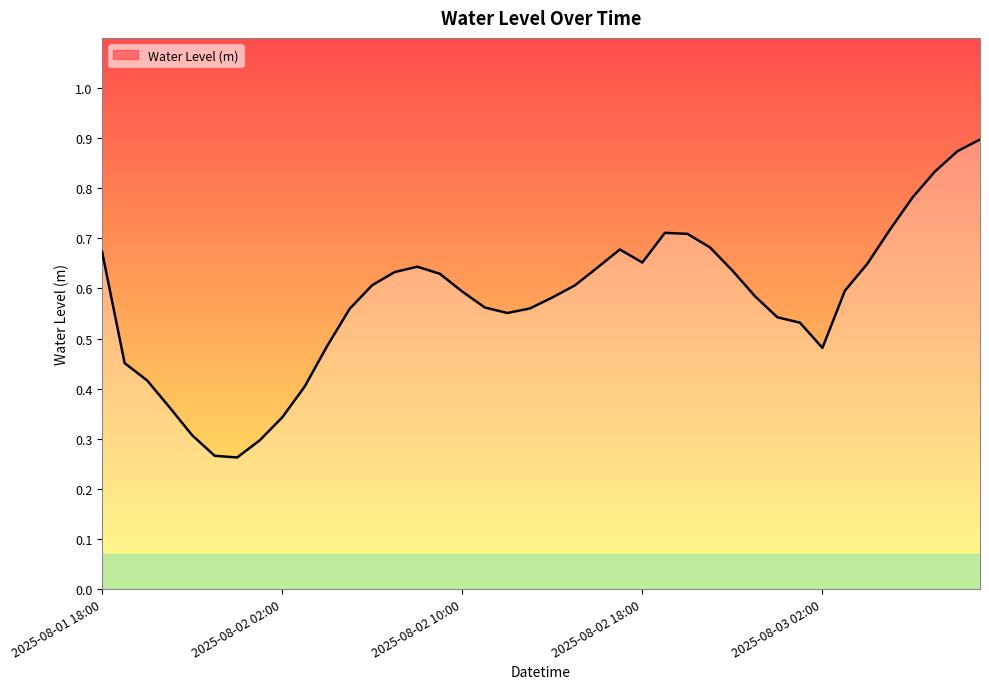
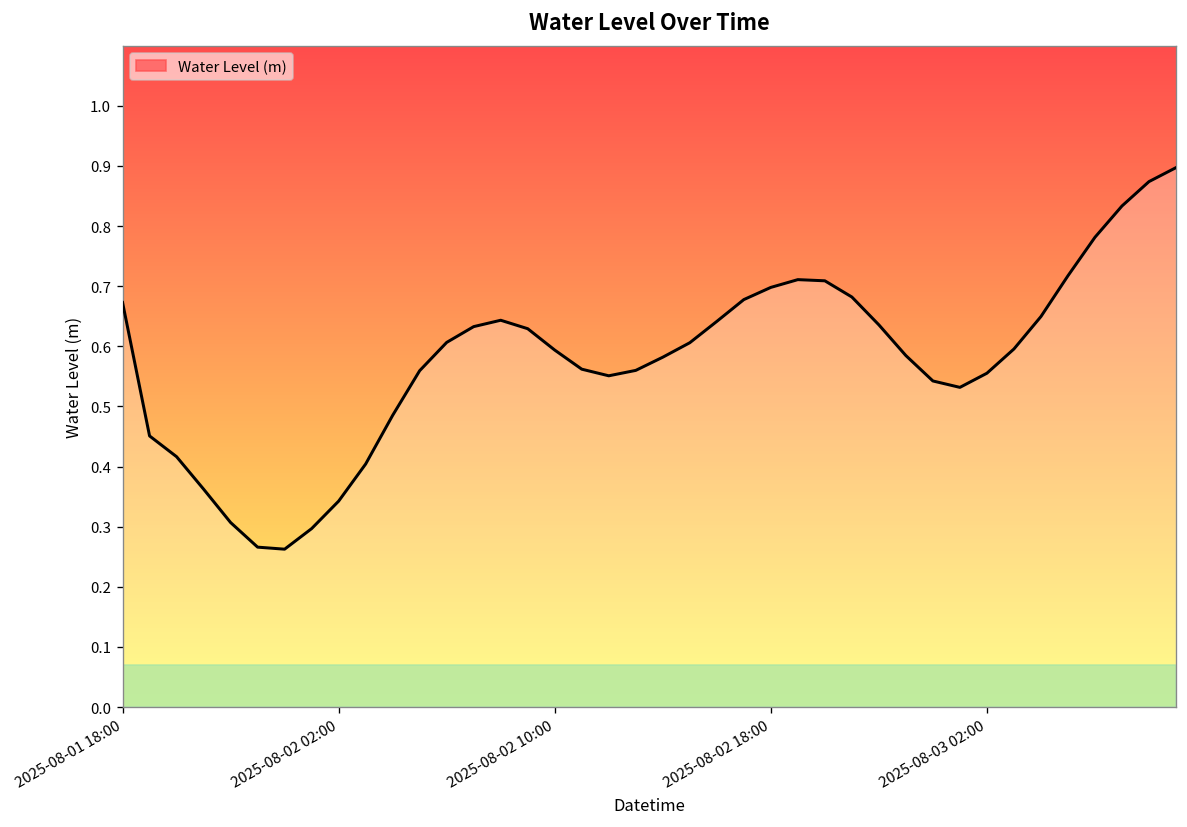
2025-08-02 18:00: 0.65 -> 0.70
2025-08-03 02:00: 0.48 -> 0.56
